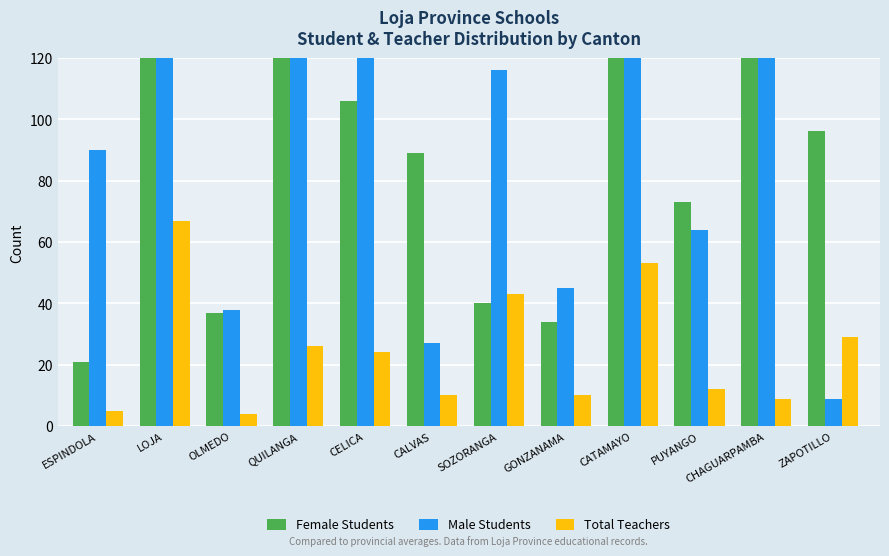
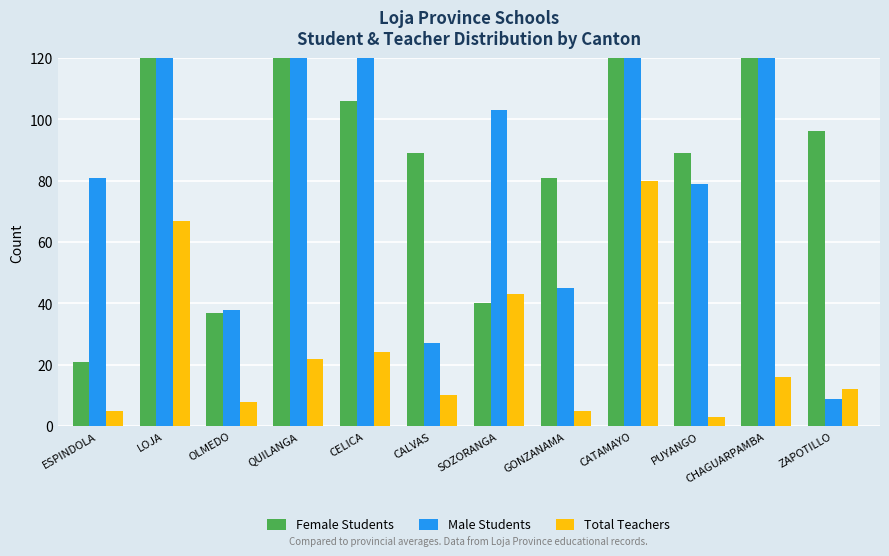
Male Students, ESPINDOLA: 90 -> 81
Total Teachers, OLMEDO: 4 -> 8
Total Teachers, QUILANGA: 26 -> 22
Male Students, SOZORANGA: 116 -> 103
Female Students, GONZANAMA: 34 -> 81
Total Teachers, GONZANAMA: 10 -> 5
Total Teachers, CATAMAYO: 53 -> 80
Female Students, PUYANGO: 73 -> 89
Male Students, PUYANGO: 64 -> 79
Total Teachers, PUYANGO: 12 -> 3
Total Teachers, CHAGUARPAMBA: 9 -> 16
Total Teachers, ZAPOTILLO: 29 -> 12
